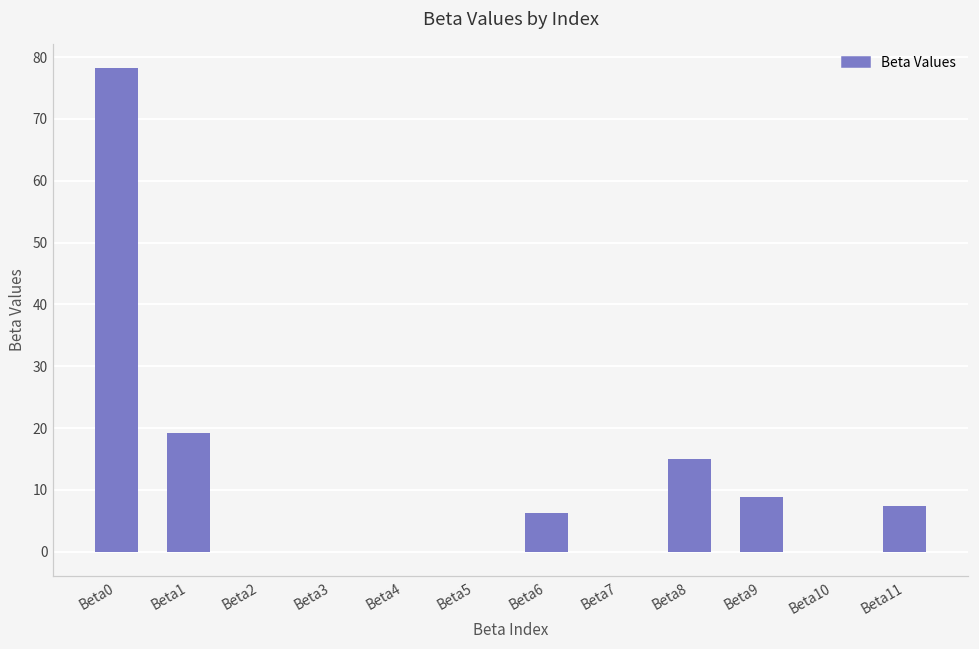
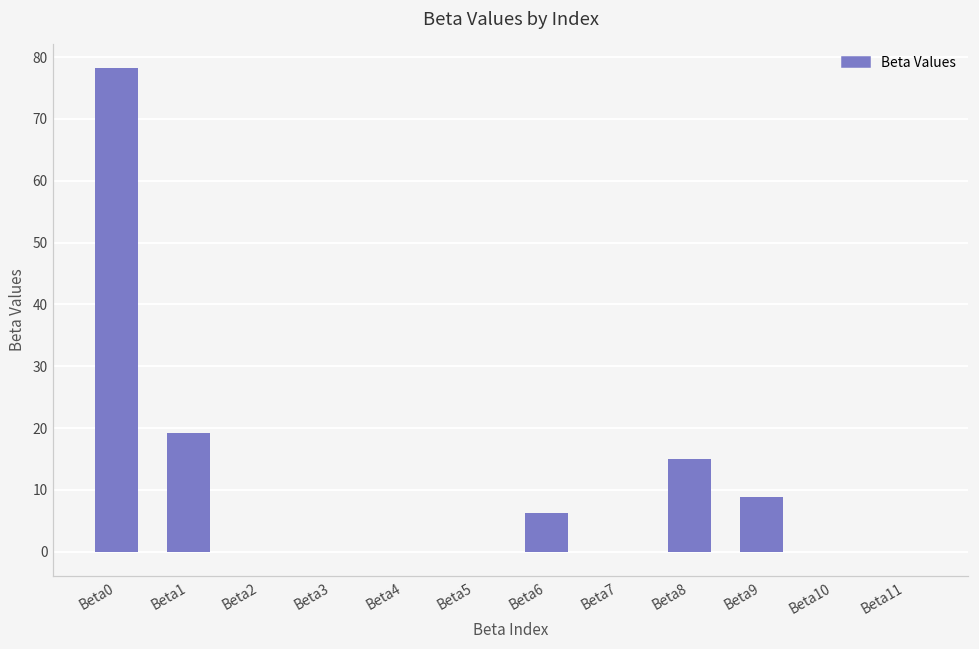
Beta11: 7 -> 0
